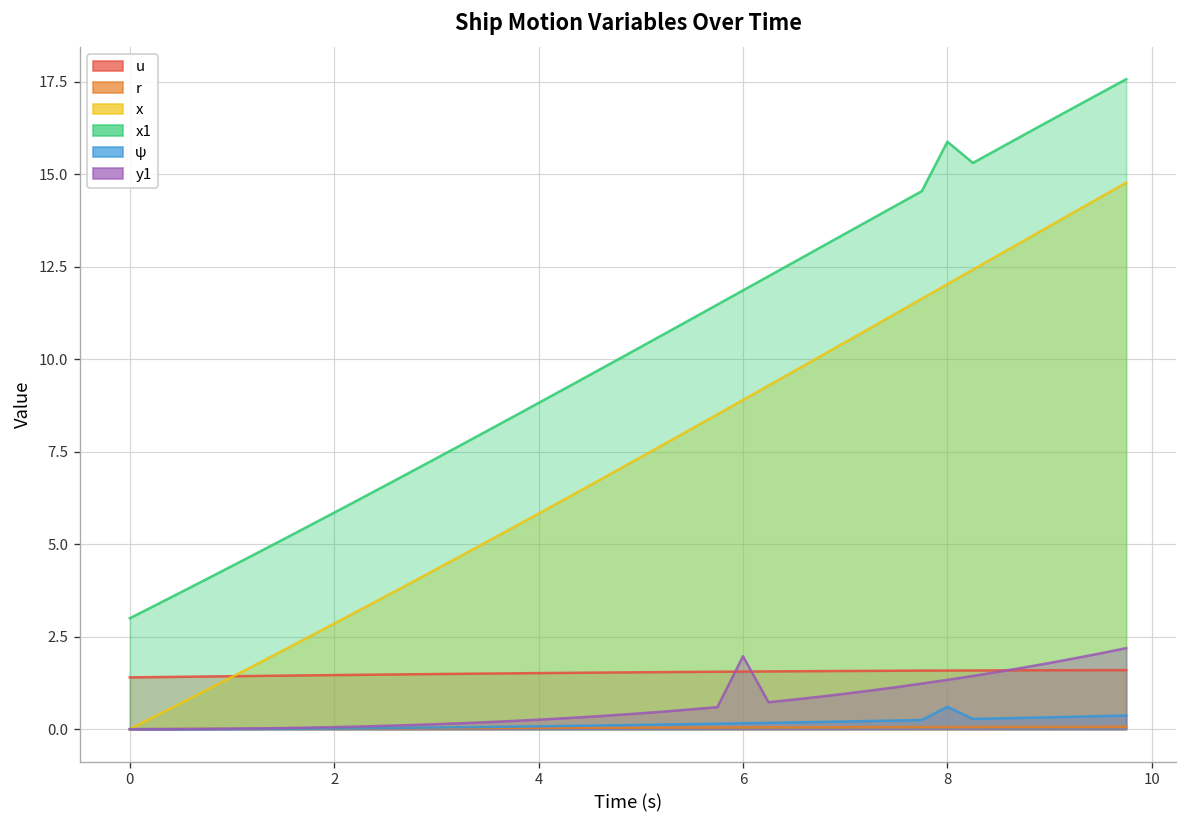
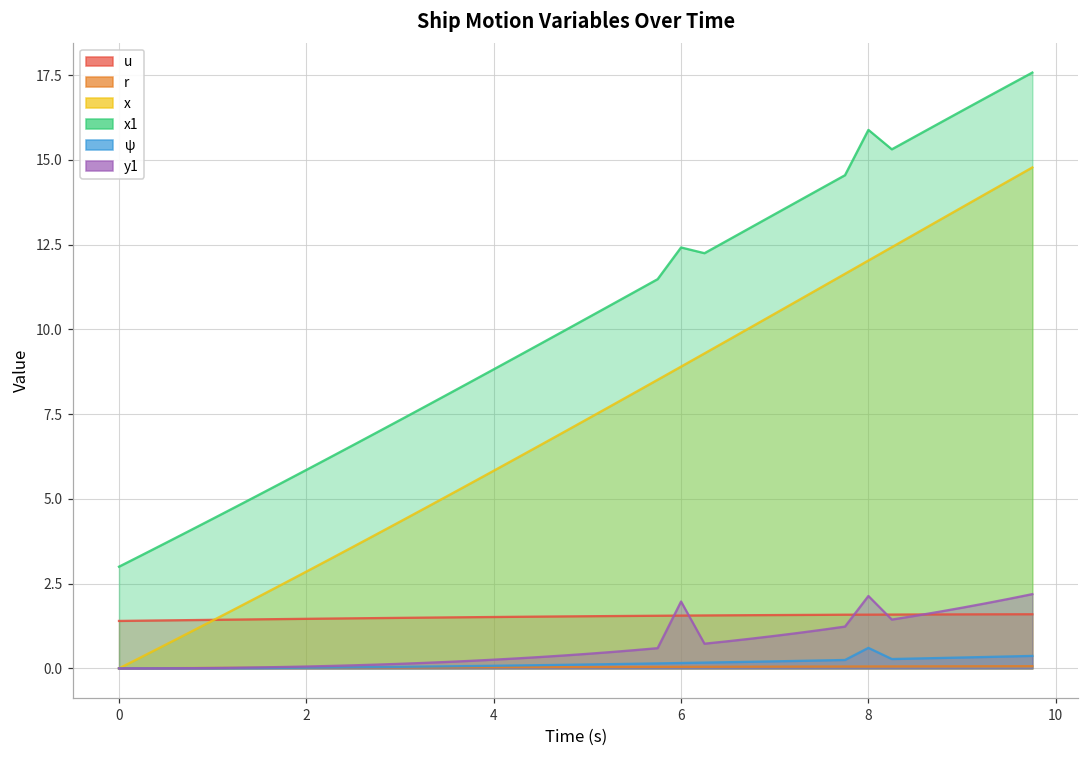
x1, 6: 11.9 -> 12.4
y1, 8: 1.3 -> 2.1
